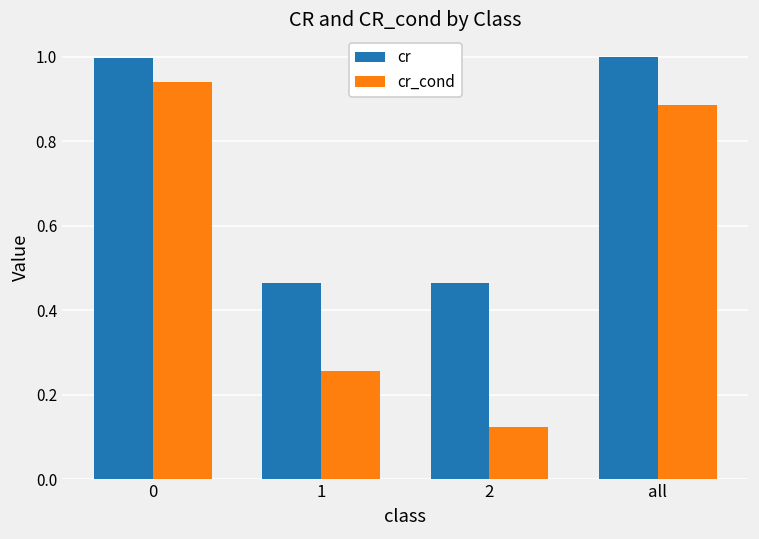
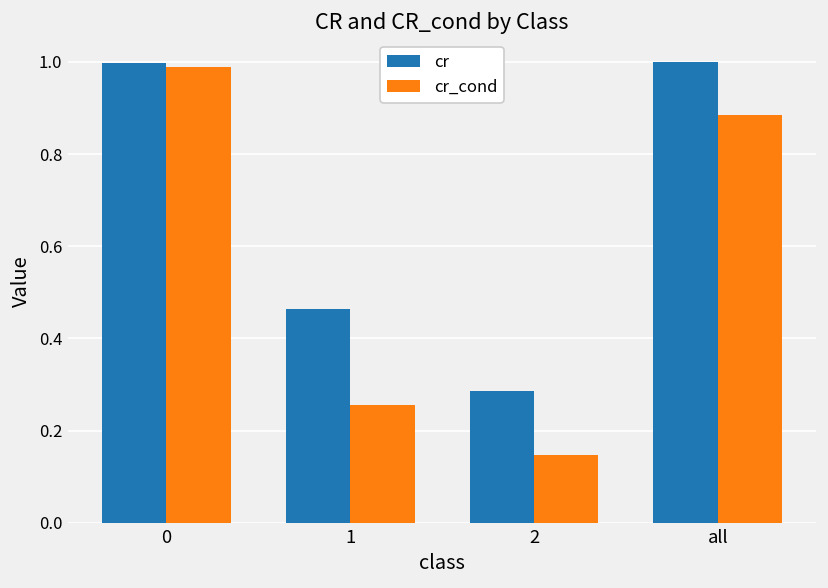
cr_cond, 0: 0.94 -> 0.99
cr, 2: 0.46 -> 0.29
cr_cond, 2: 0.12 -> 0.15
